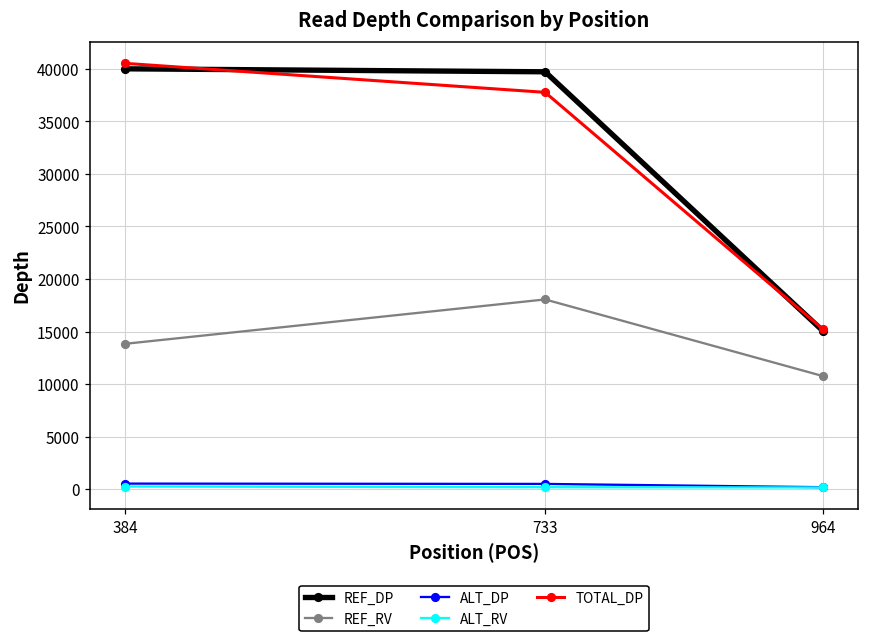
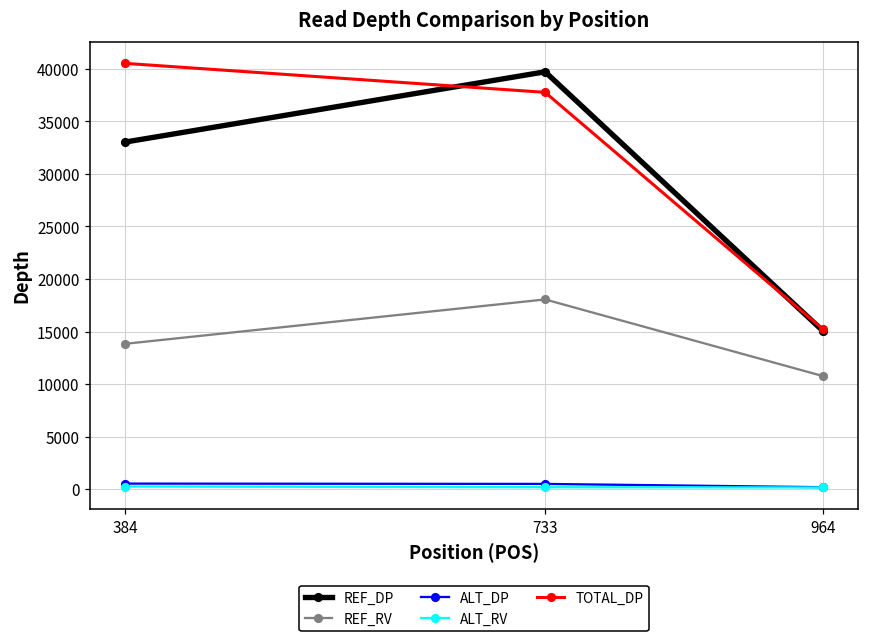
REF_DP, 384: 40000 -> 33000
